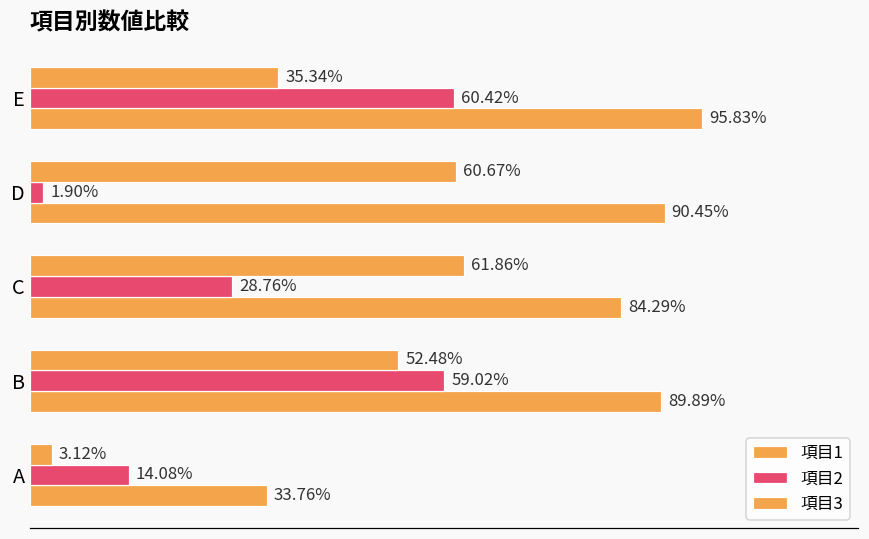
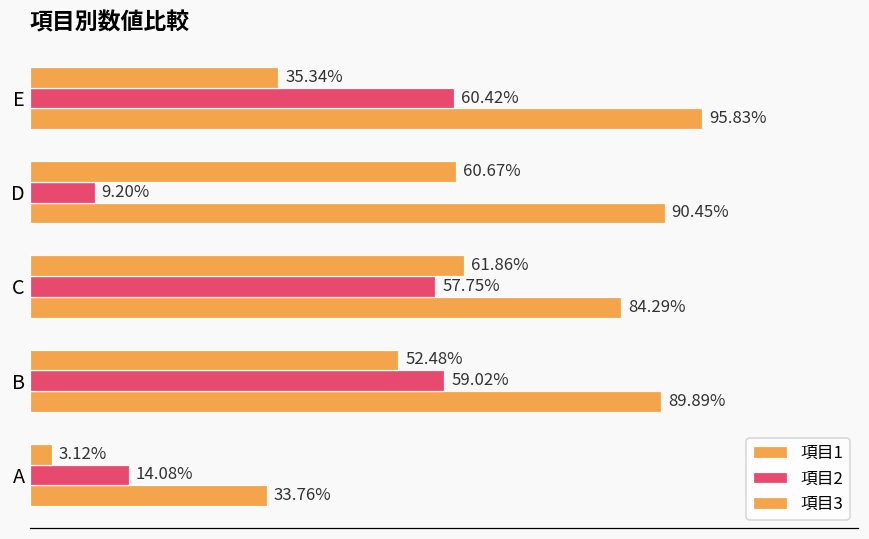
項目2, D: 1.90% -> 9.20%
項目2, C: 28.76% -> 57.75%
